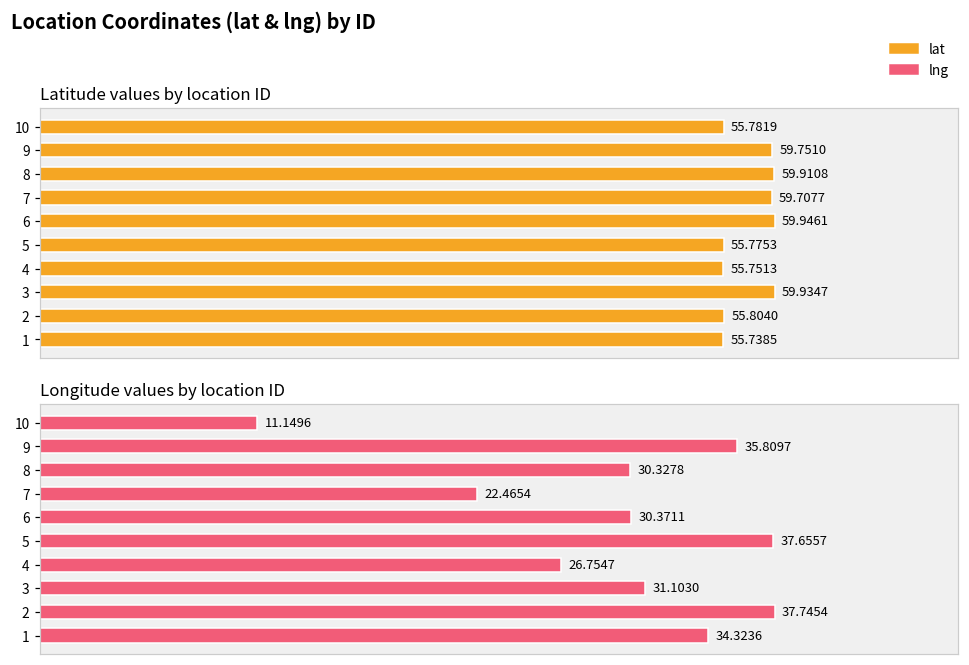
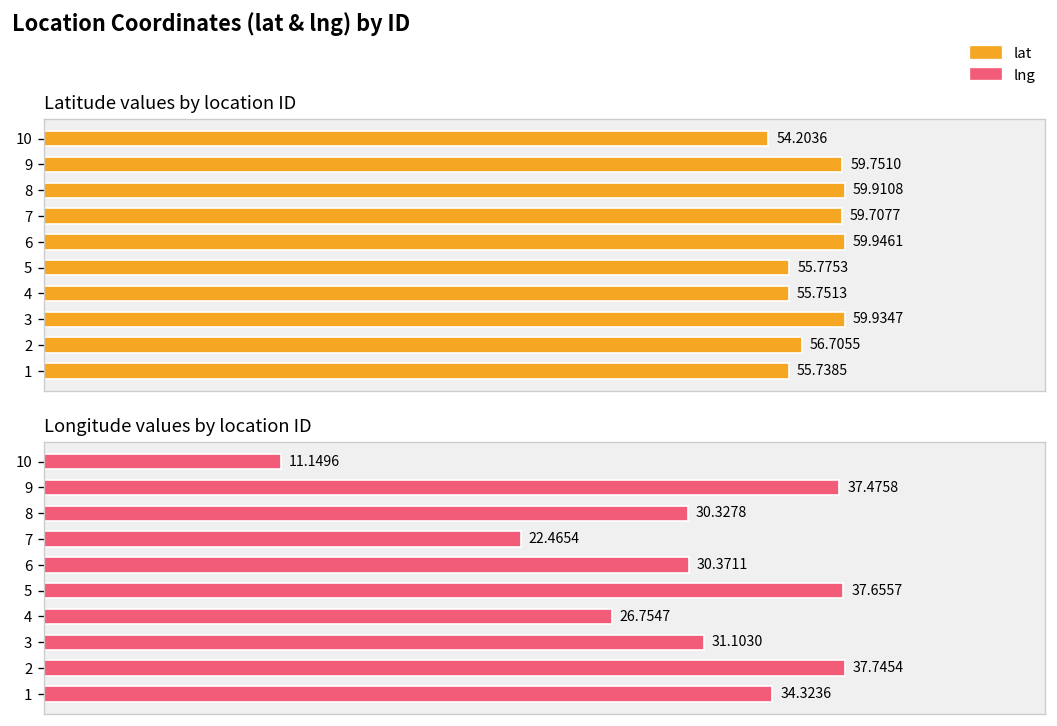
Latitude values by location ID, 10: 55.7819 -> 54.2036
Latitude values by location ID, 2: 55.8040 -> 56.7055
Longitude values by location ID, 9: 35.8097 -> 37.4758
